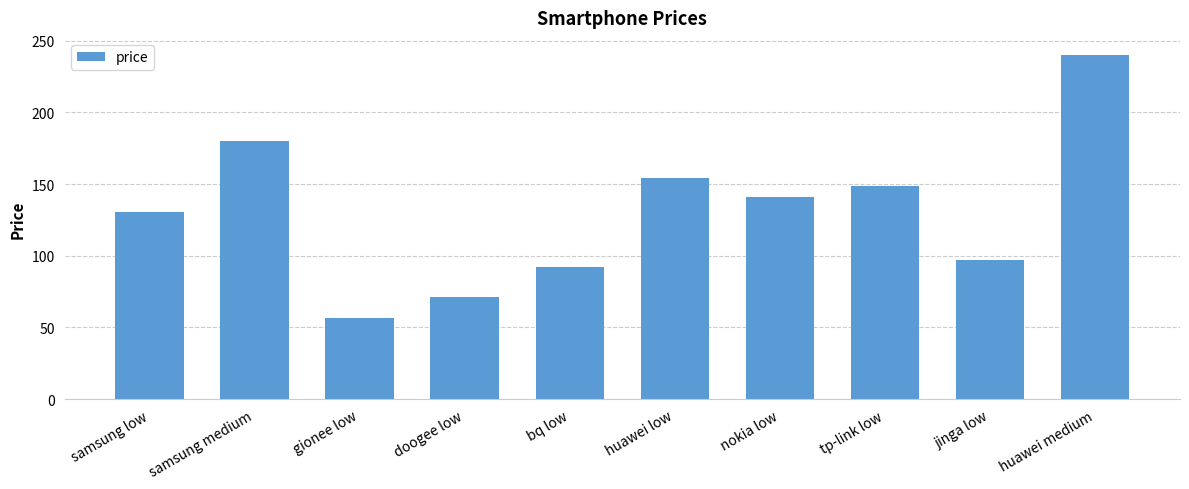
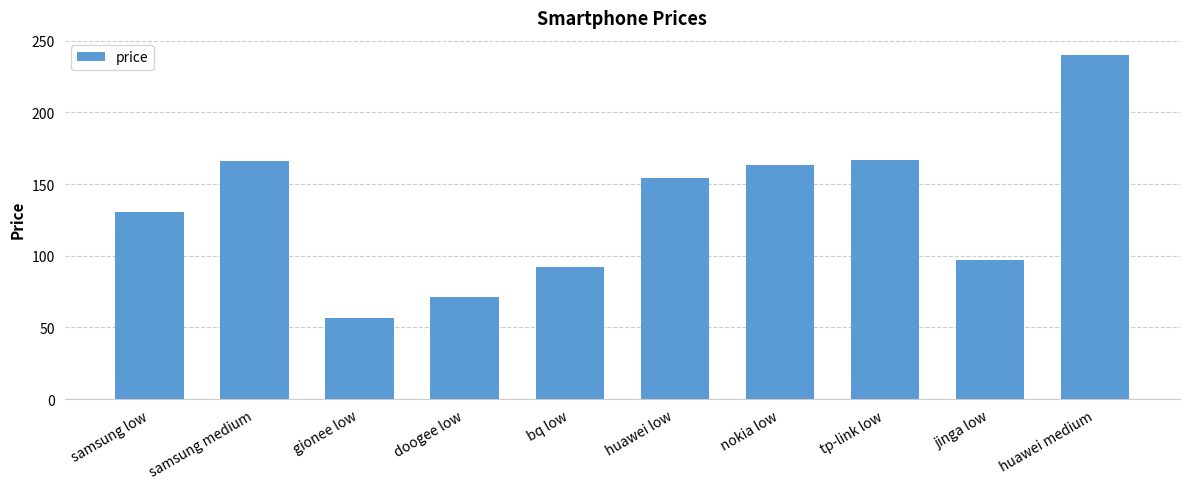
samsung medium: 180 -> 166
nokia low: 141 -> 163
tp-link low: 149 -> 167
